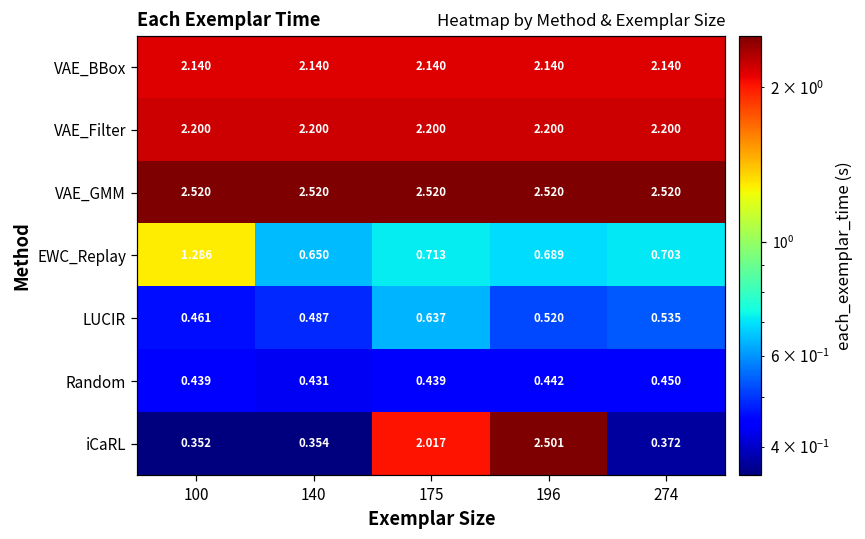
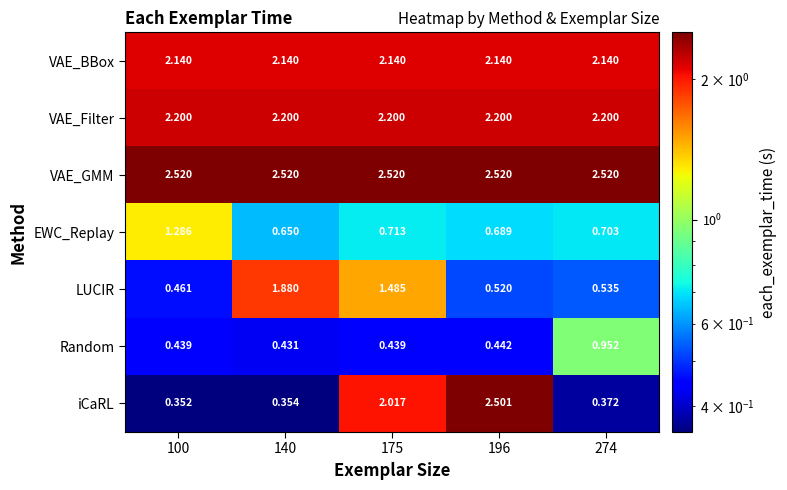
LUCIR, 140: 0.487 -> 1.880
LUCIR, 175: 0.637 -> 1.485
Random, 274: 0.450 -> 0.952
